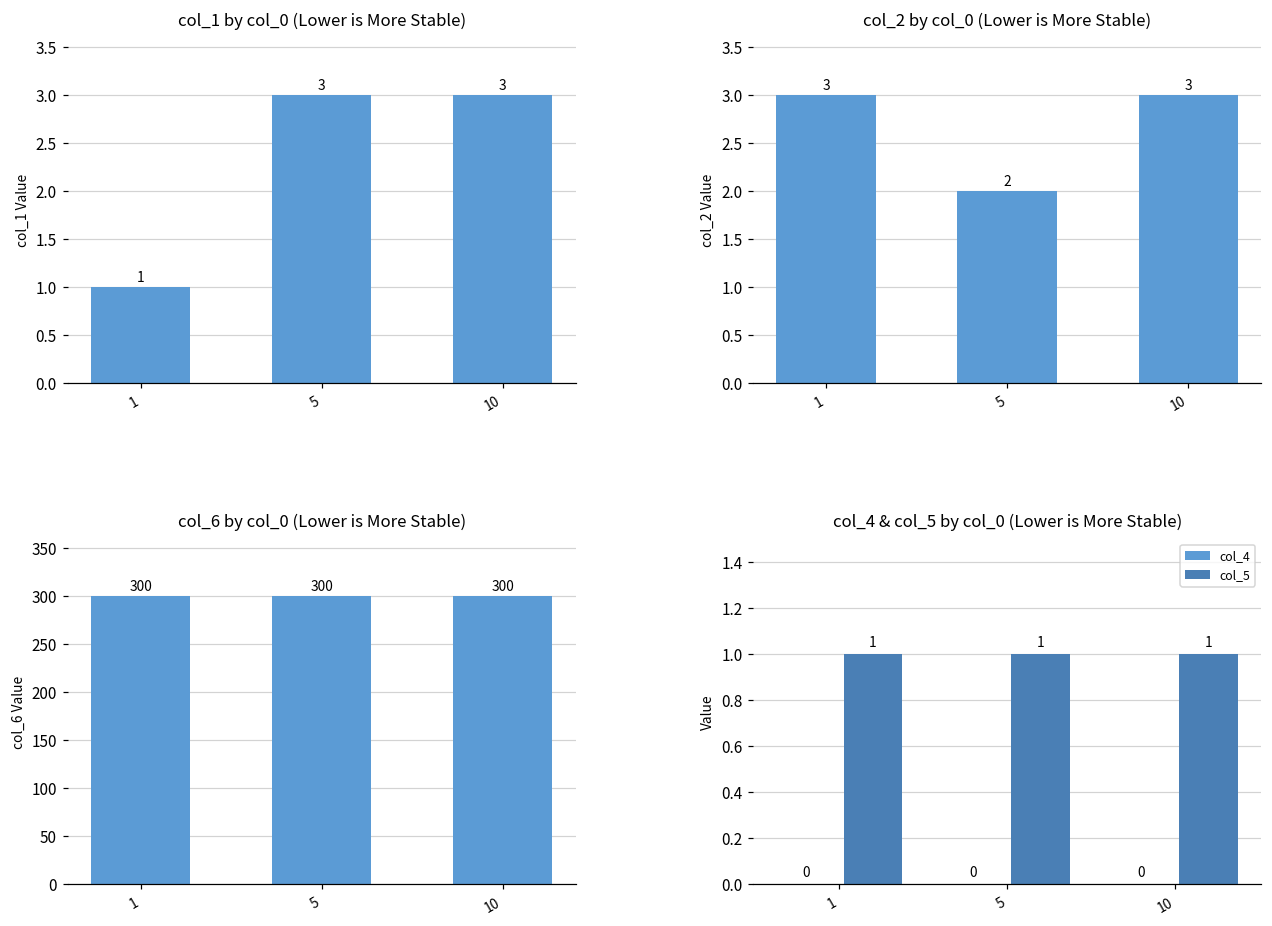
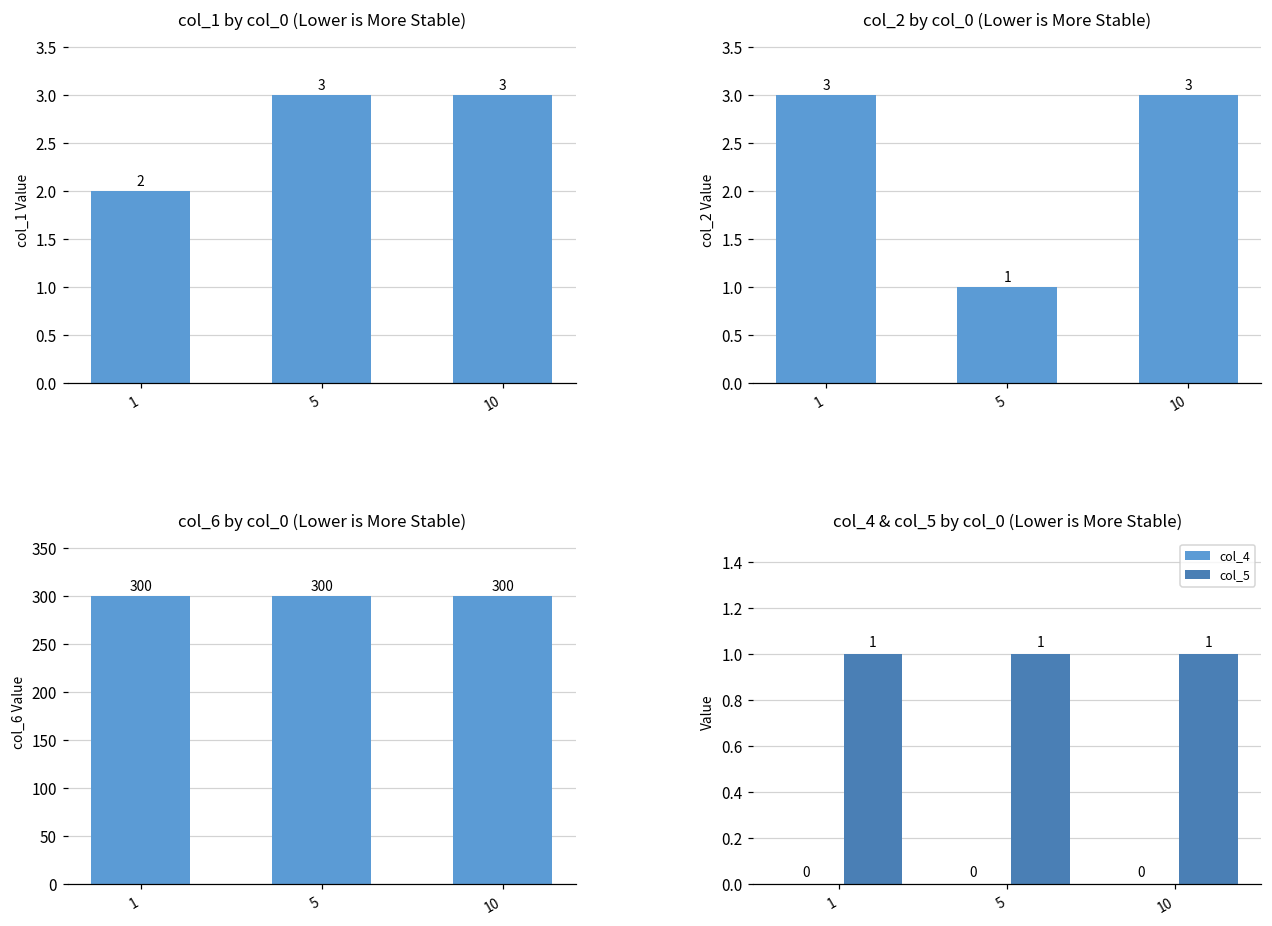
col_1 by col_0 (Lower is More Stable), 1: 1 -> 2
col_2 by col_0 (Lower is More Stable), 5: 2 -> 1
